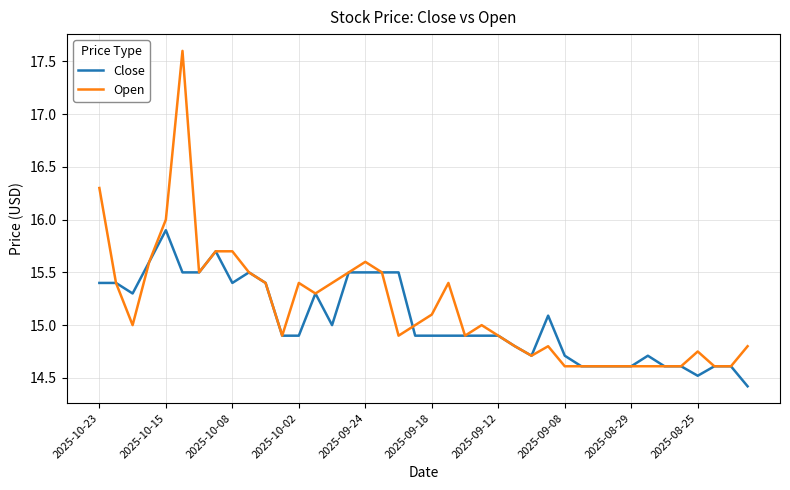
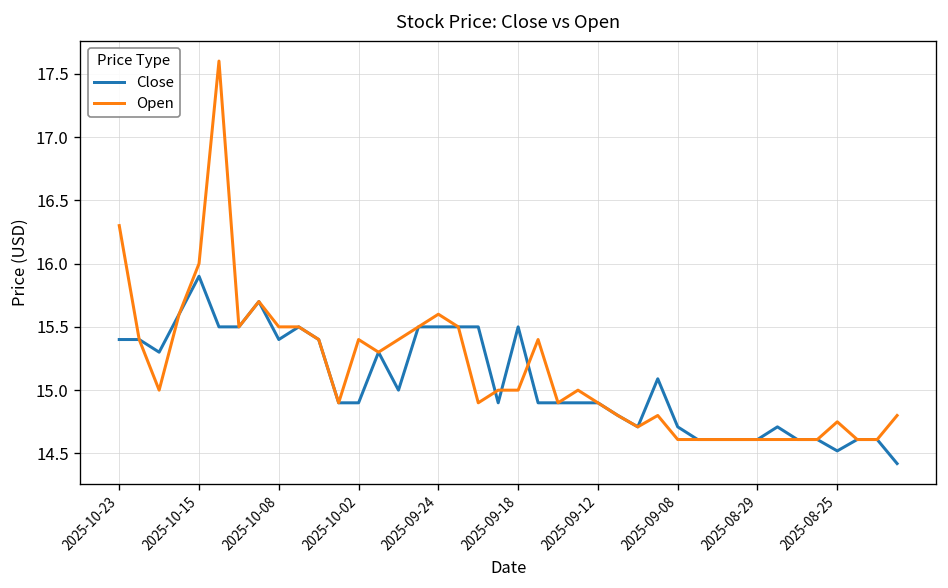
Open, 2025-10-08: 15.7 -> 15.5
Close, 2025-09-18: 14.9 -> 15.5
Open, 2025-09-18: 15.1 -> 15.0
